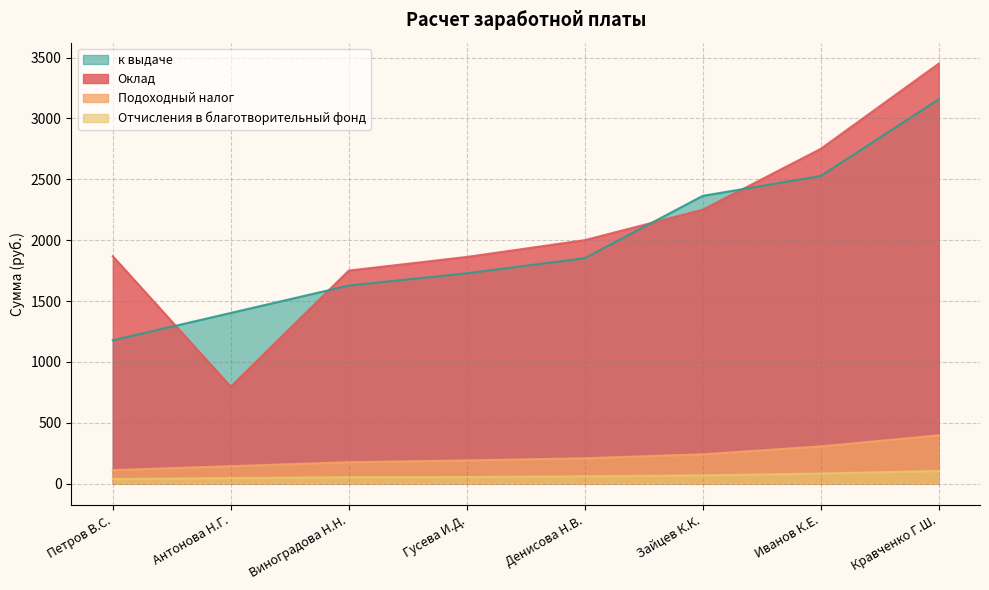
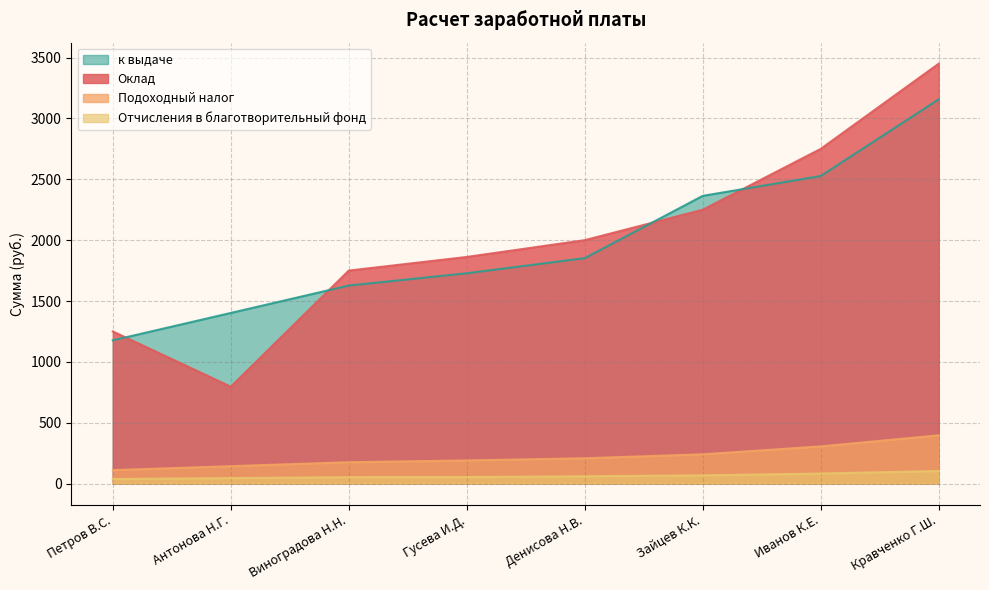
Оклад, Петров В.С.: 1870 -> 1250
